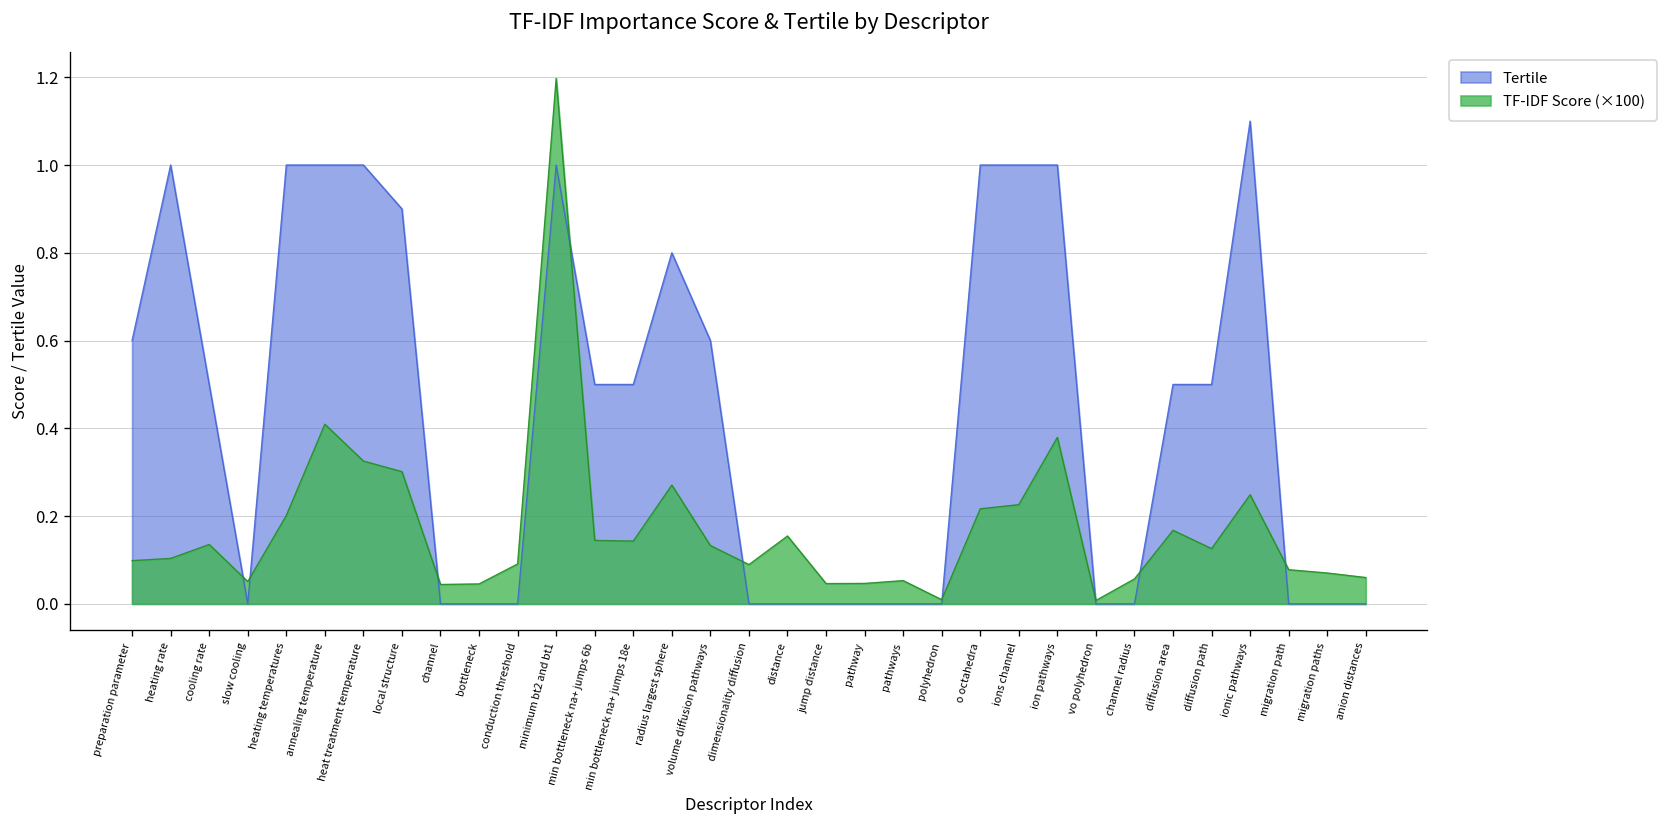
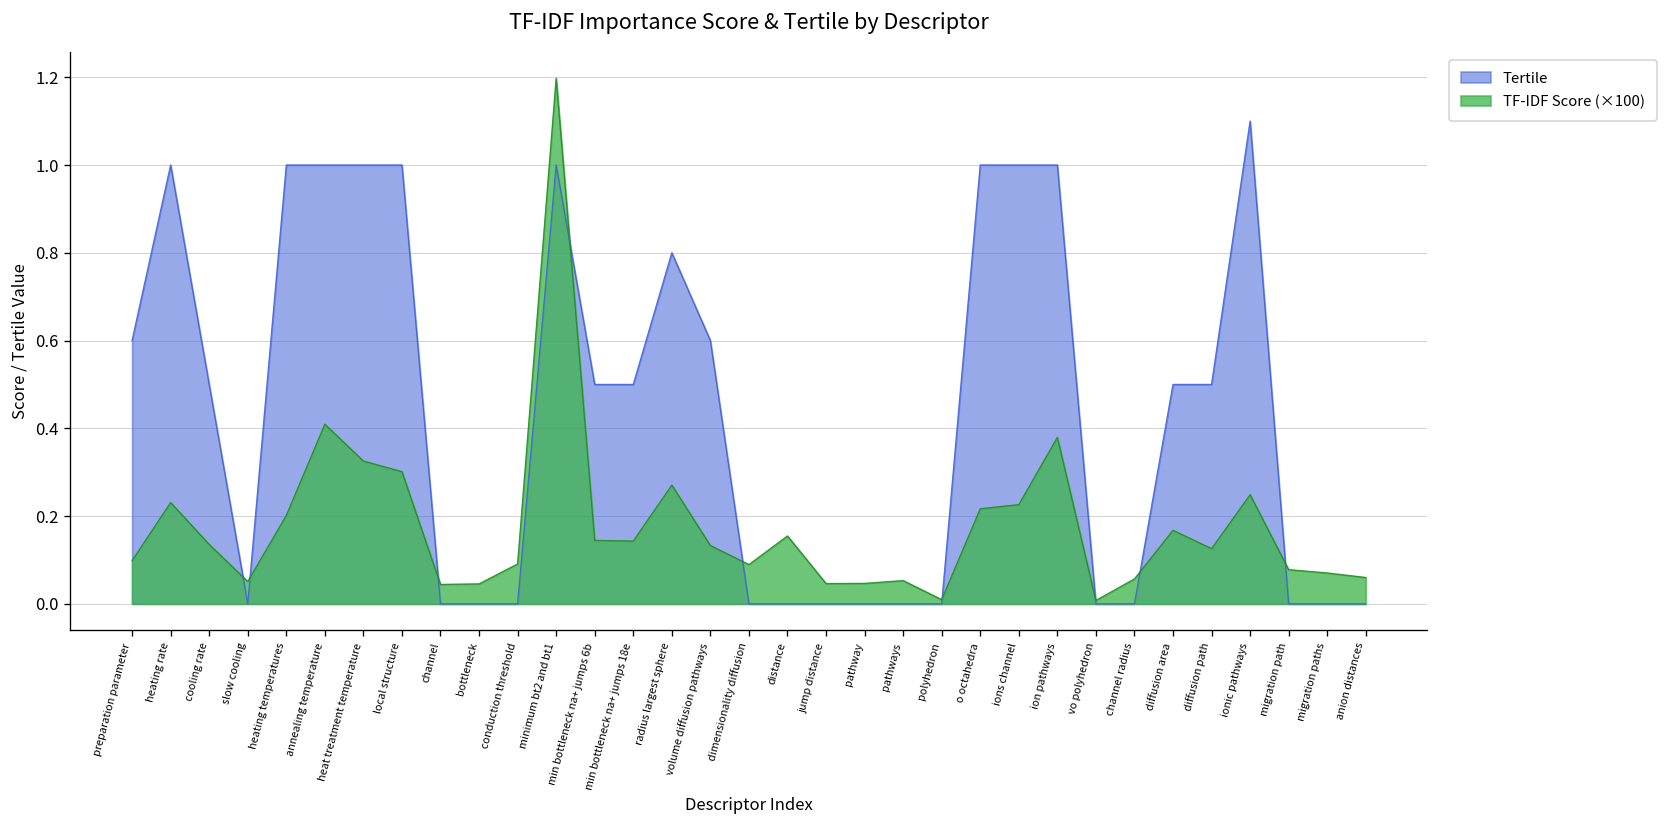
TF-IDF Score (×100), heating rate: 0.10 -> 0.23
Tertile, local structure: 0.9 -> 1.0
